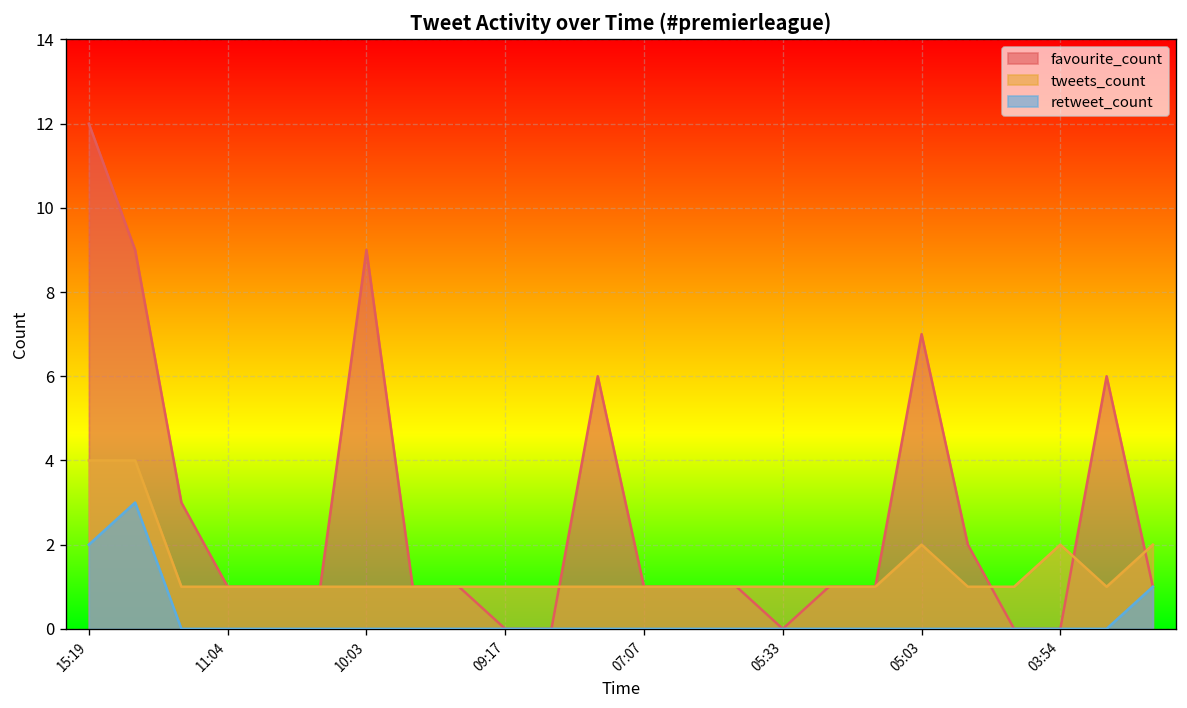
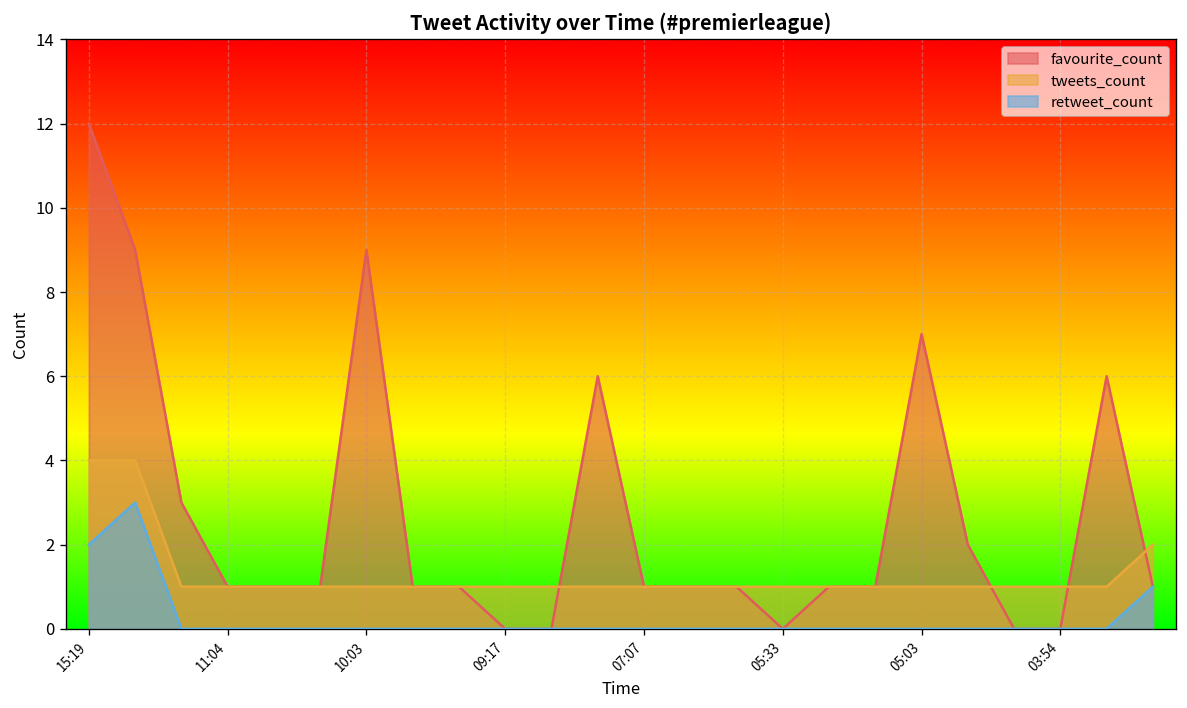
tweets_count, 05:03: 2 -> 1
tweets_count, 03:54: 2 -> 1
